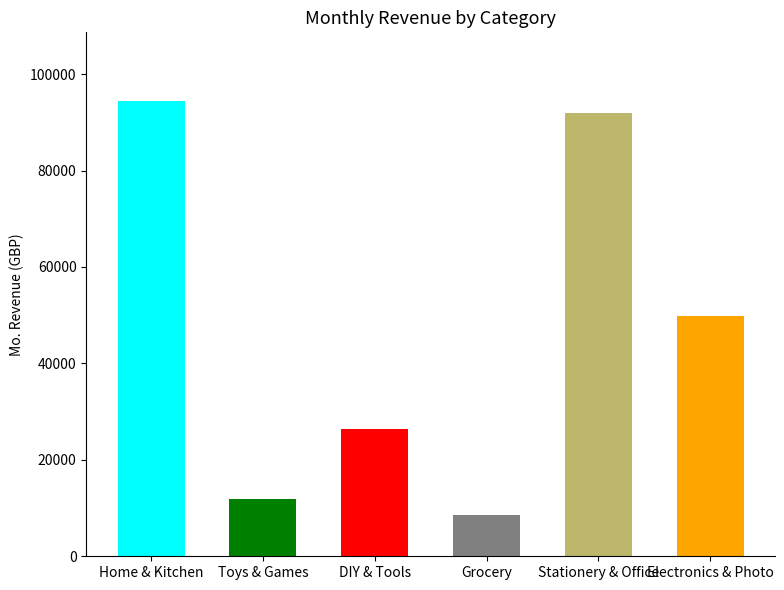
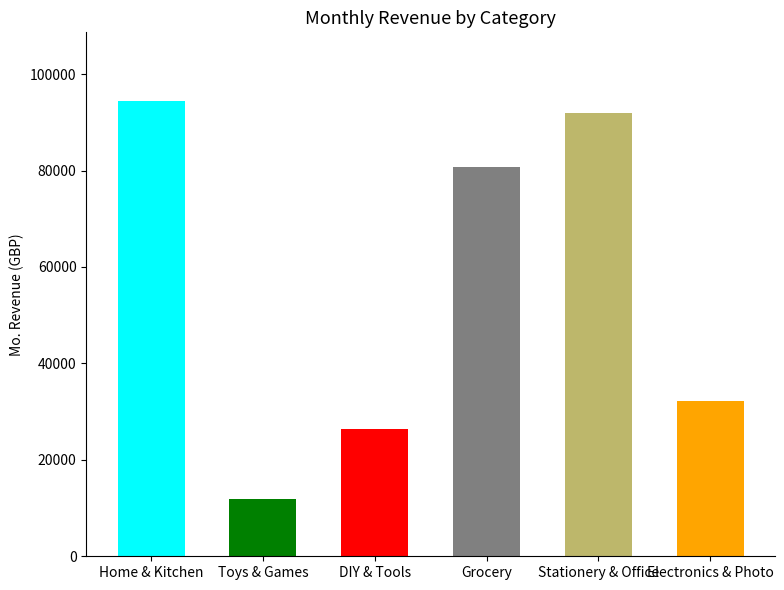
Grocery: 9000 -> 81000
Electronics & Photo: 50000 -> 32000
